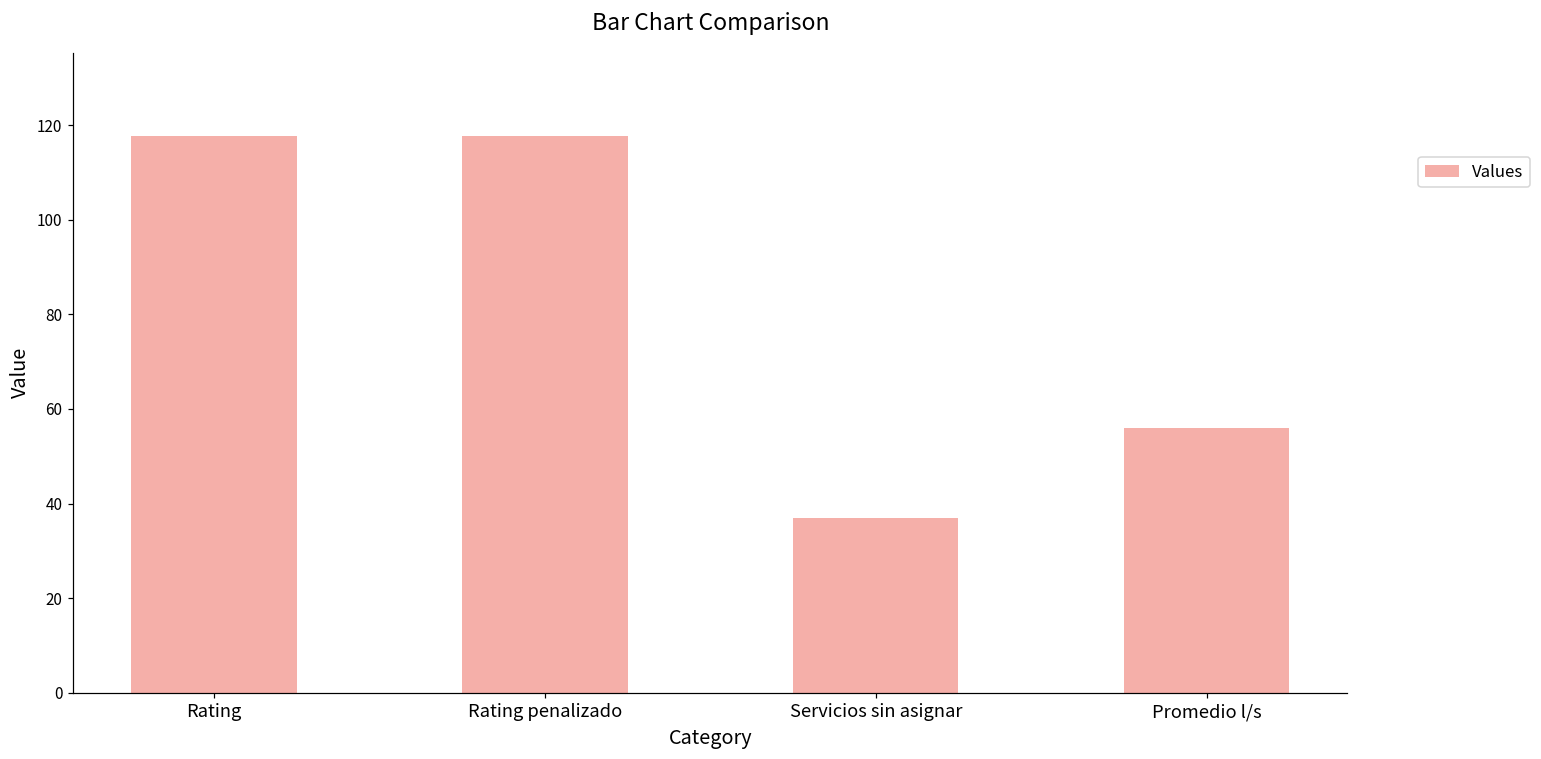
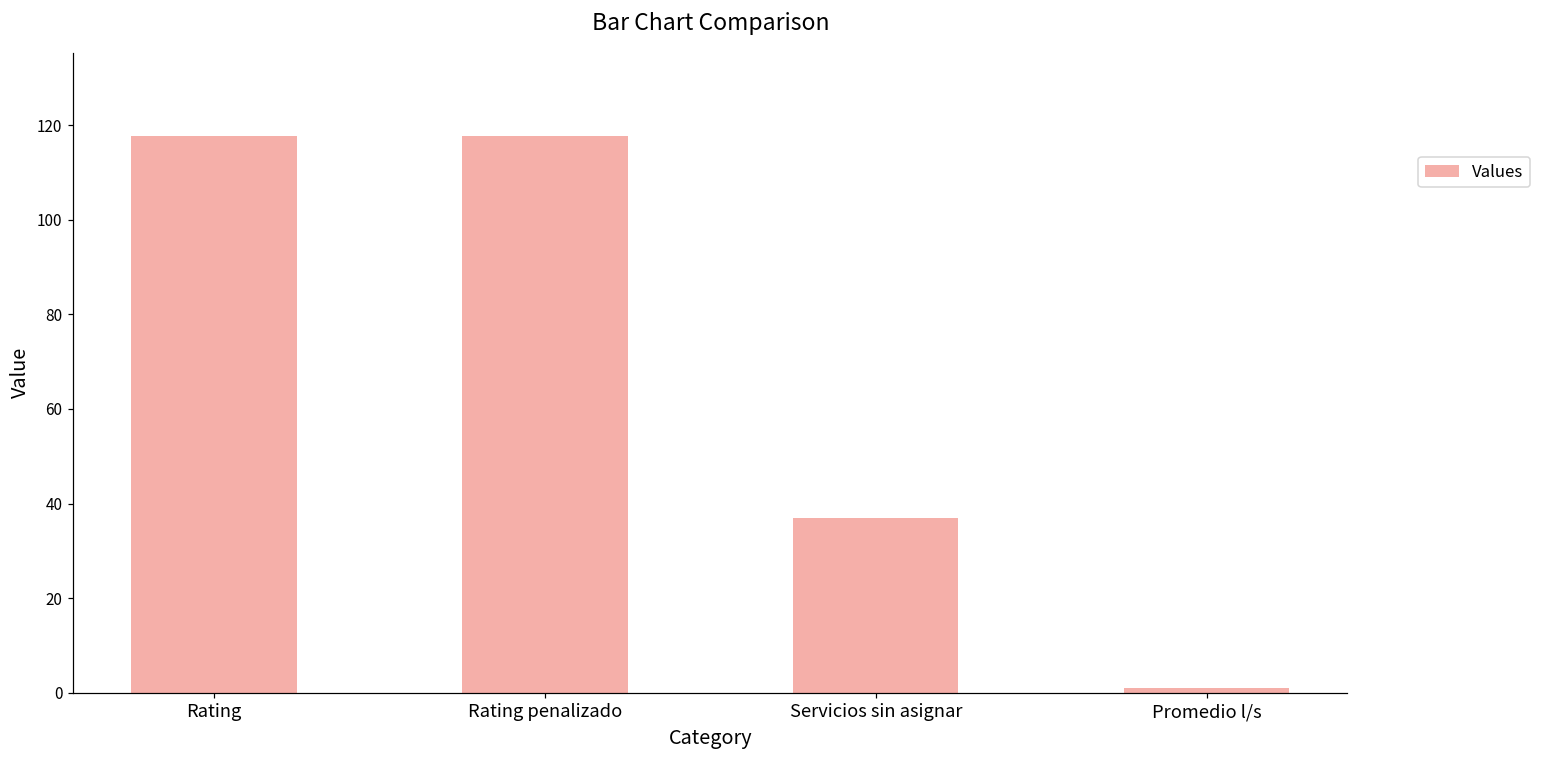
Promedio l/s: 56 -> 1
